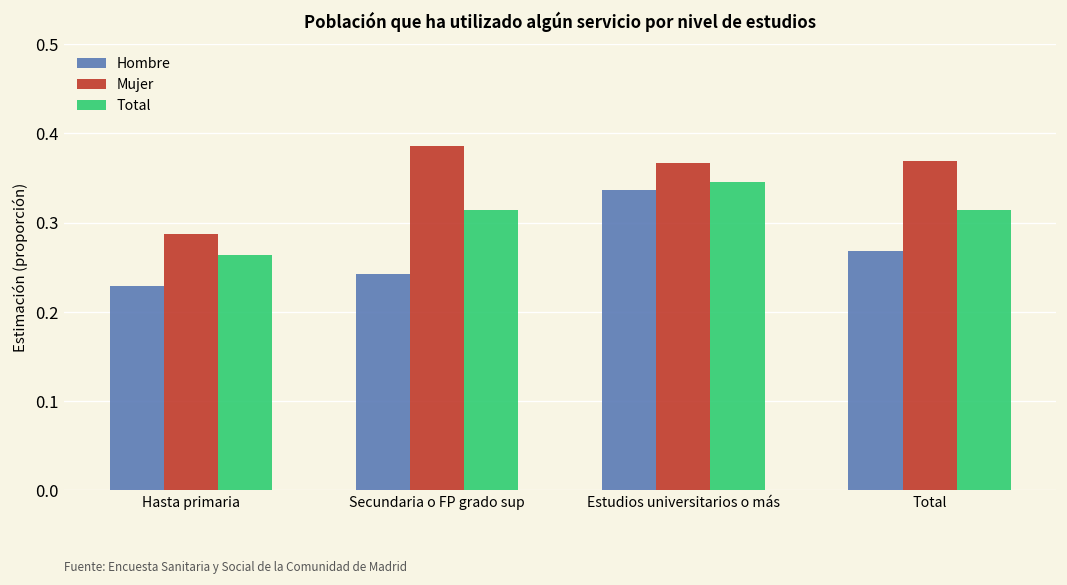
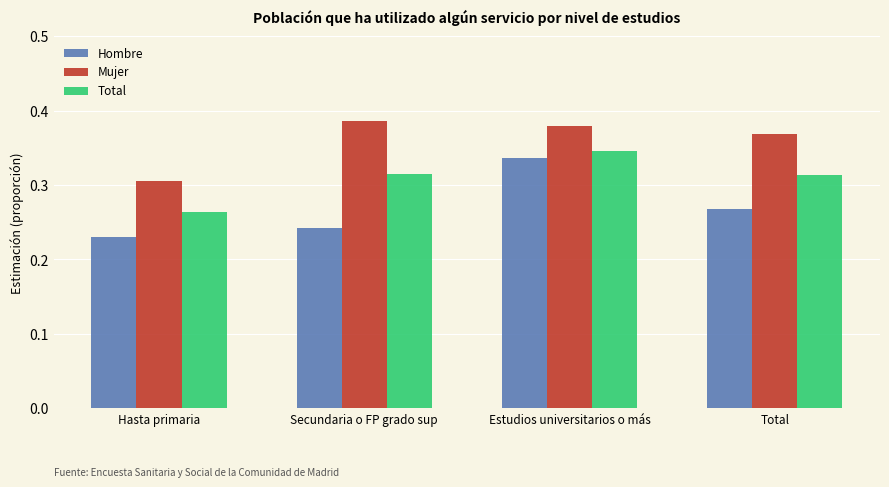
Mujer, Hasta primaria: 0.29 -> 0.31
Mujer, Estudios universitarios o más: 0.37 -> 0.38
